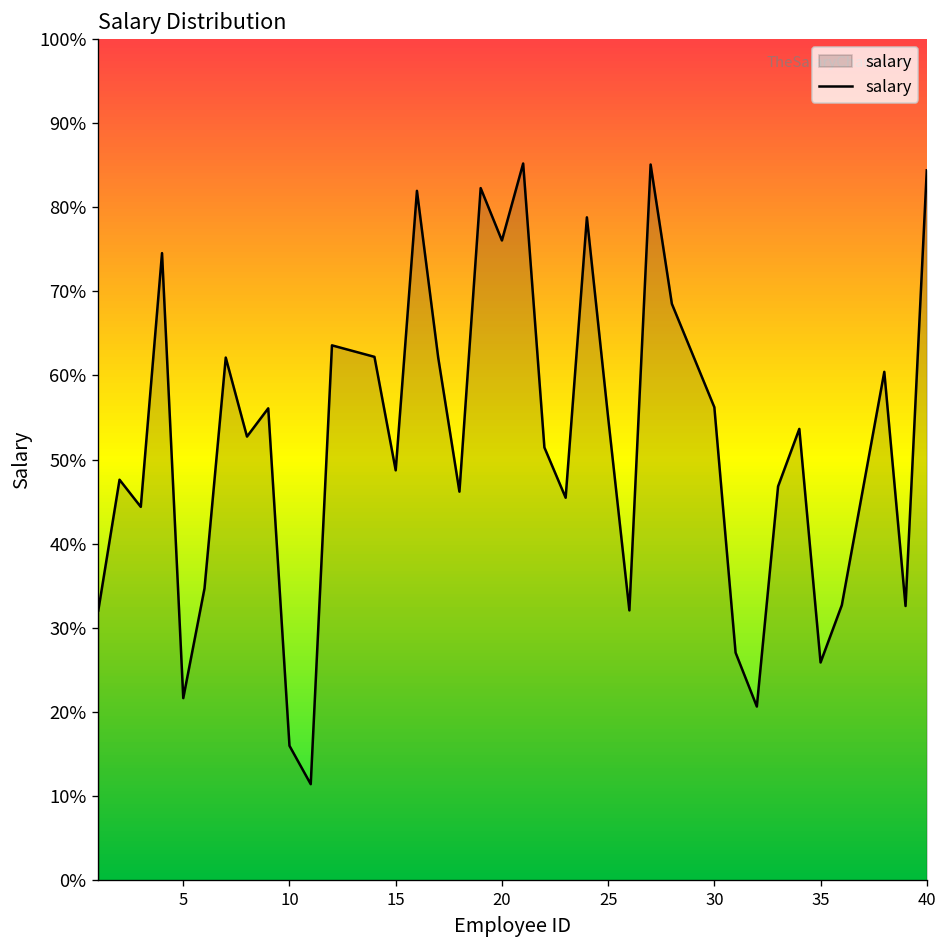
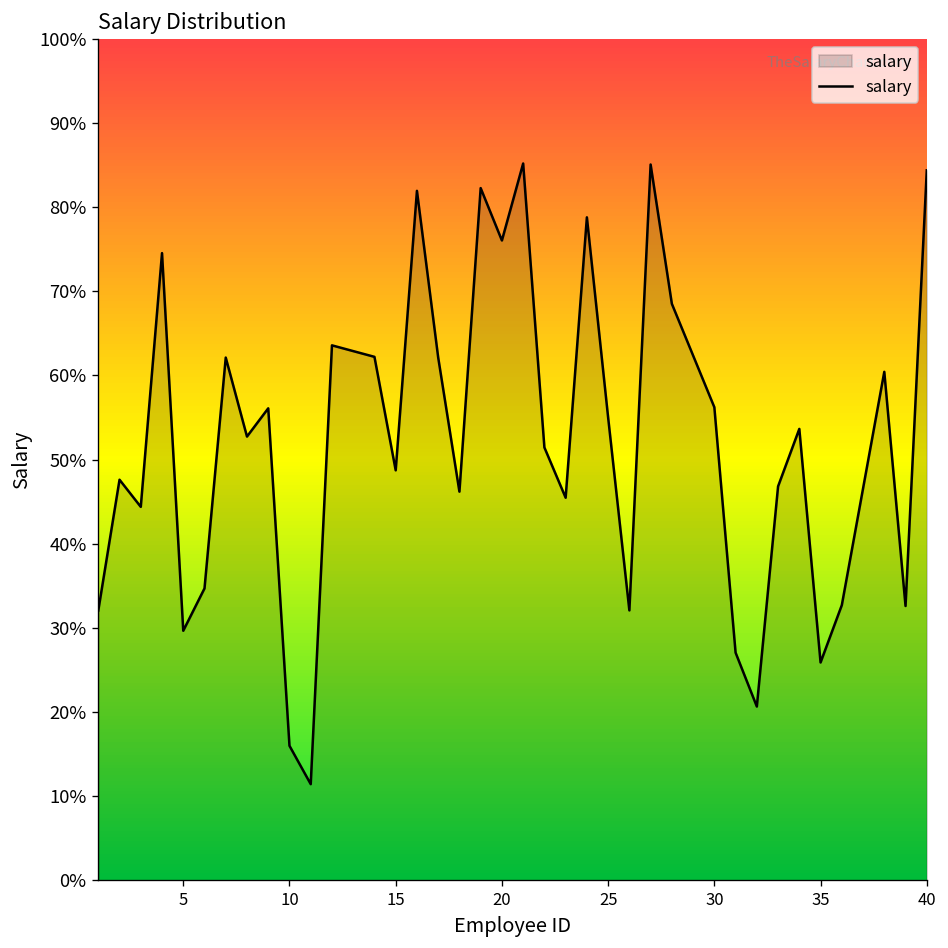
5: 22% -> 30%
